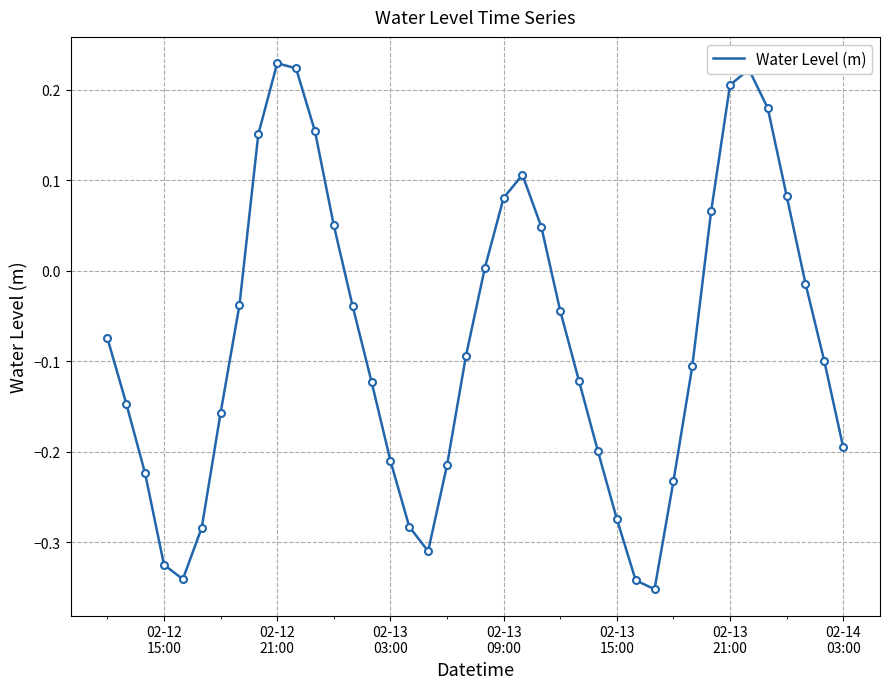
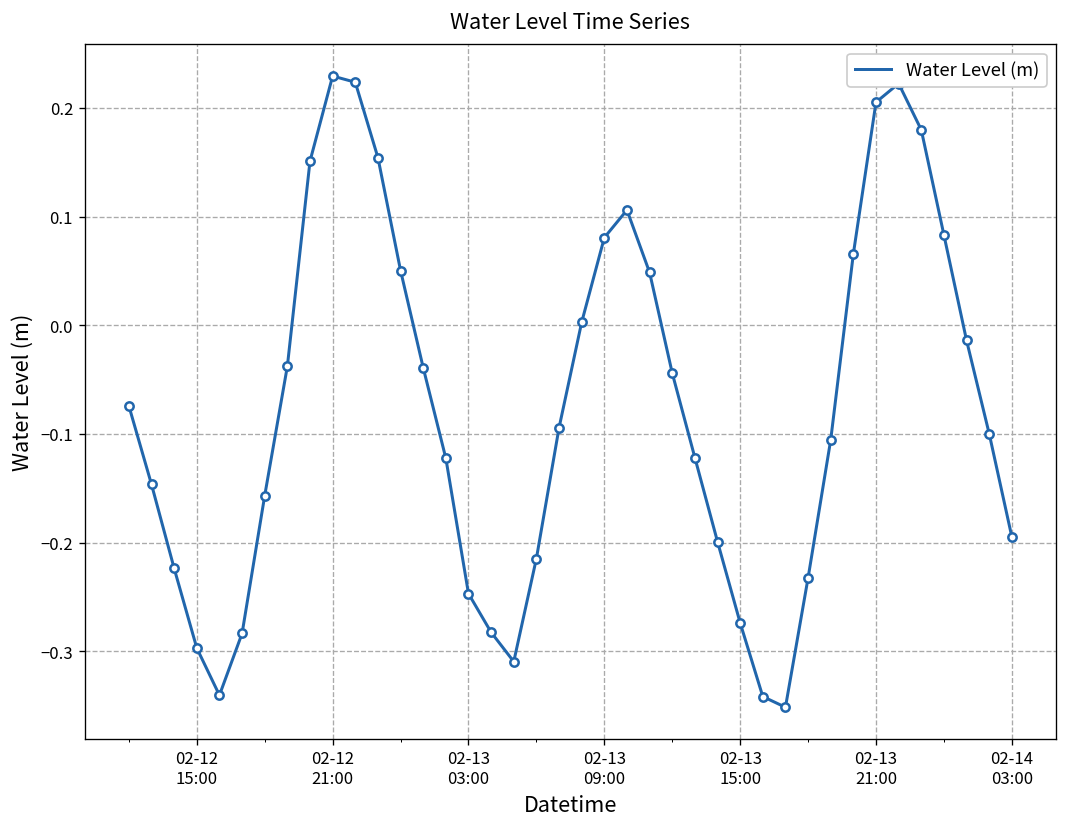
02-12 15:00: -0.32 -> -0.30
02-13 03:00: -0.21 -> -0.25
